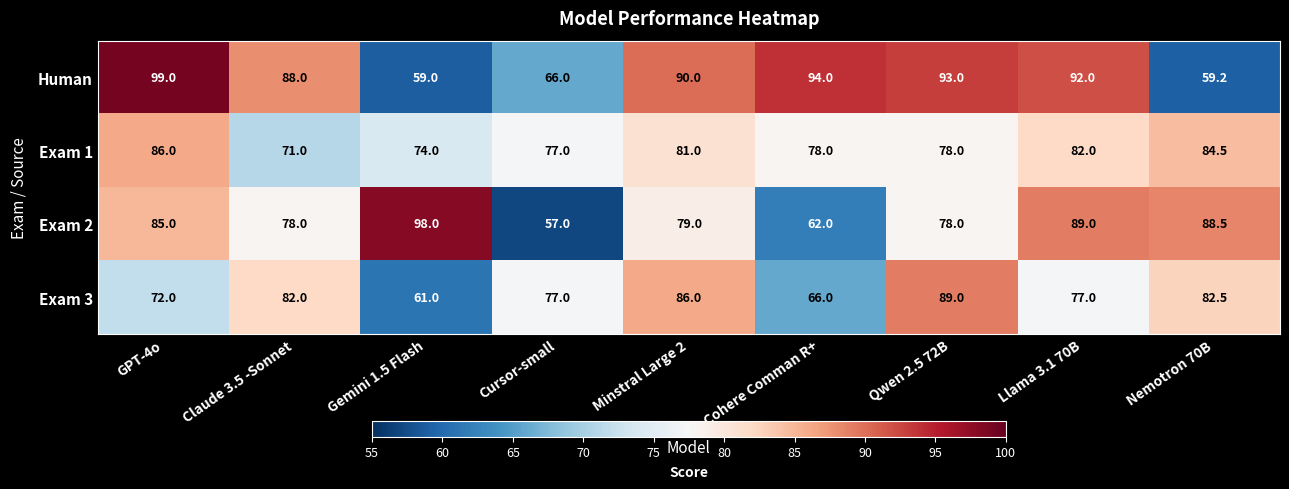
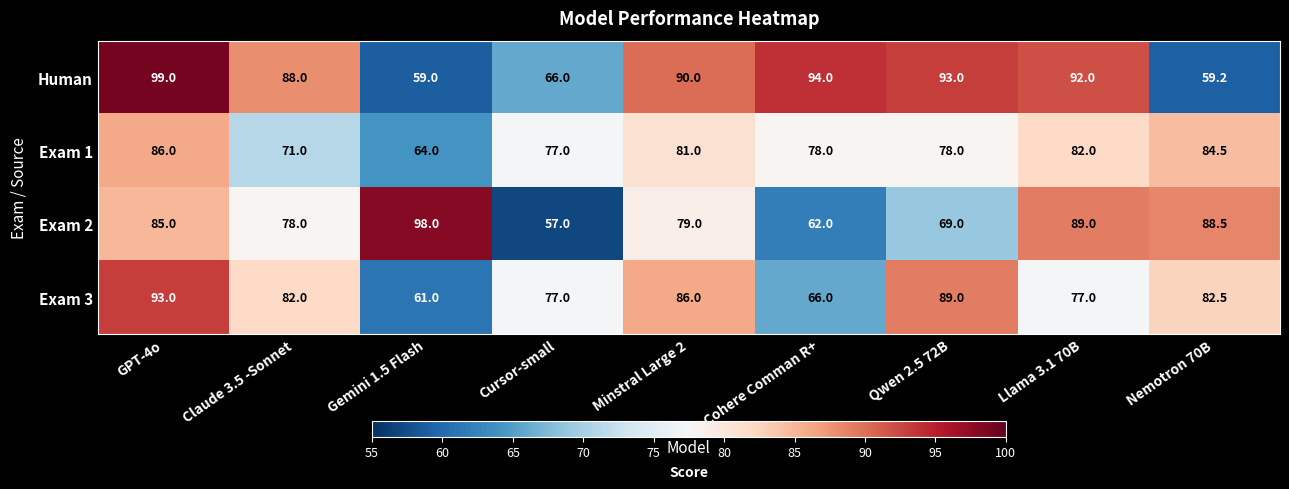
Exam 1, Gemini 1.5 Flash: 74.0 -> 64.0
Exam 2, Qwen 2.5 72B: 78.0 -> 69.0
Exam 3, GPT-4o: 72.0 -> 93.0
